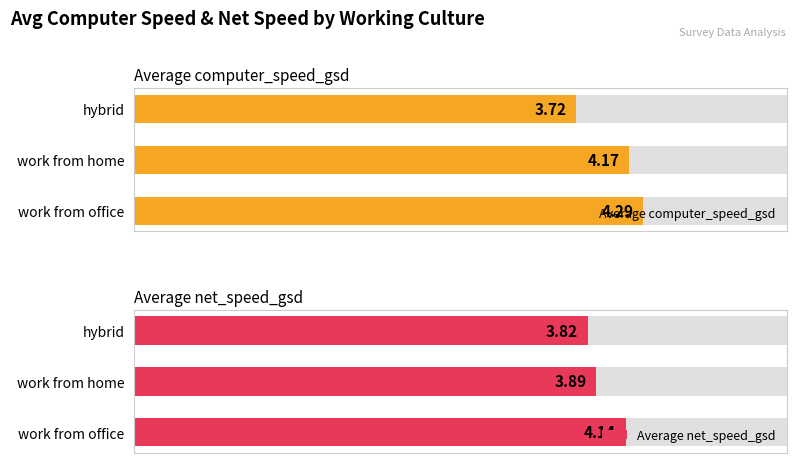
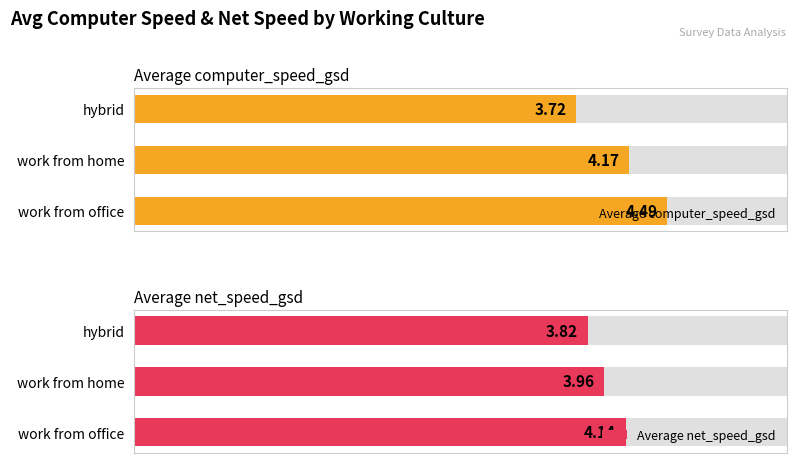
Average computer_speed_gsd, Average computer_speed_gsd, work from office: 4.29 -> 4.49
Average net_speed_gsd, Average net_speed_gsd, work from home: 3.89 -> 3.96
